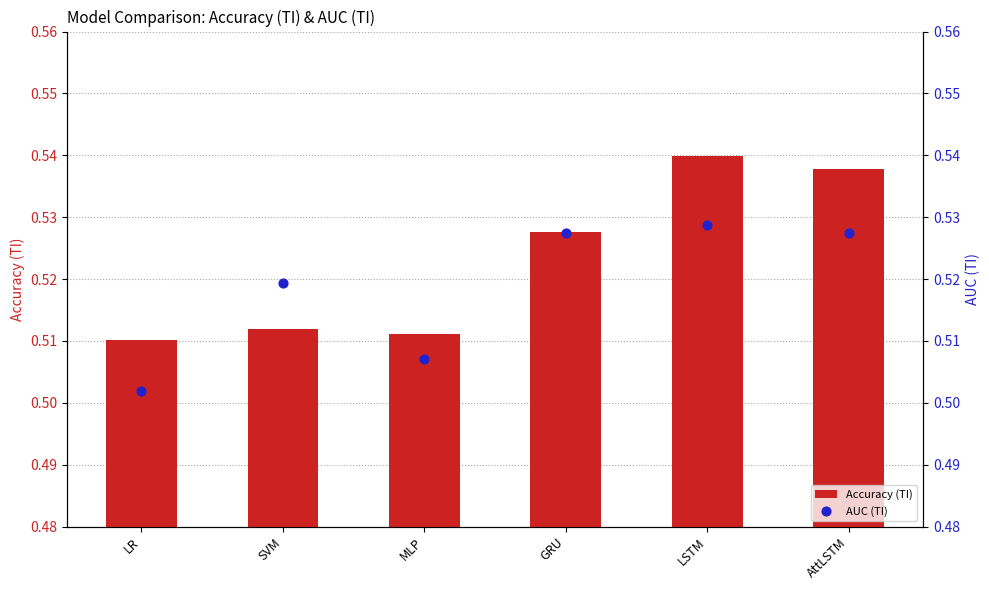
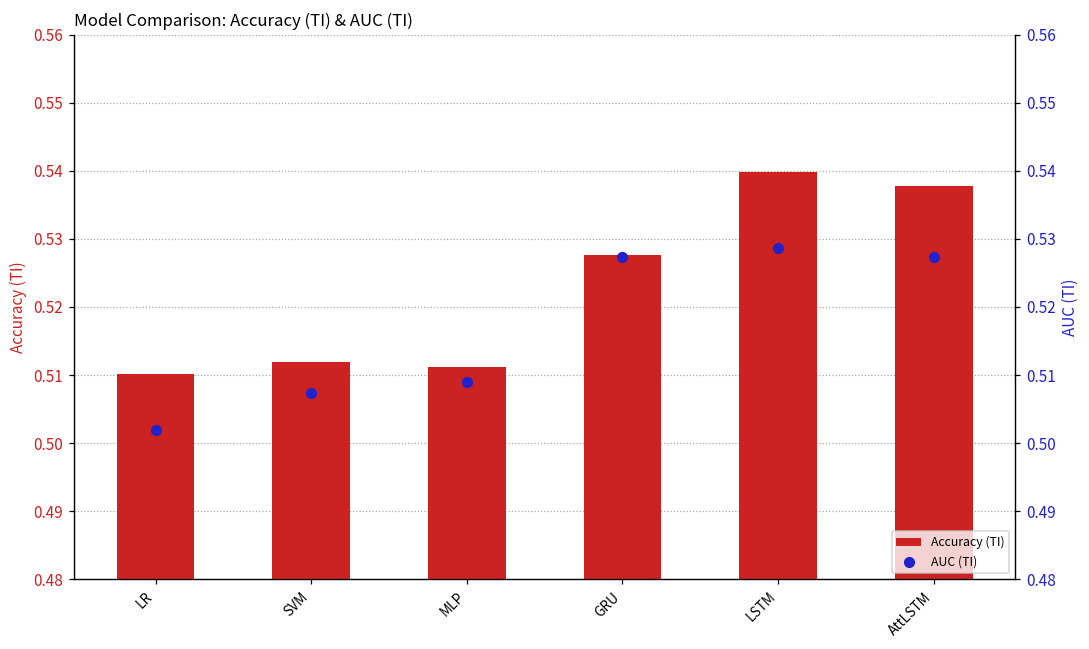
AUC (TI), SVM: 0.519 -> 0.507
AUC (TI), MLP: 0.507 -> 0.509
